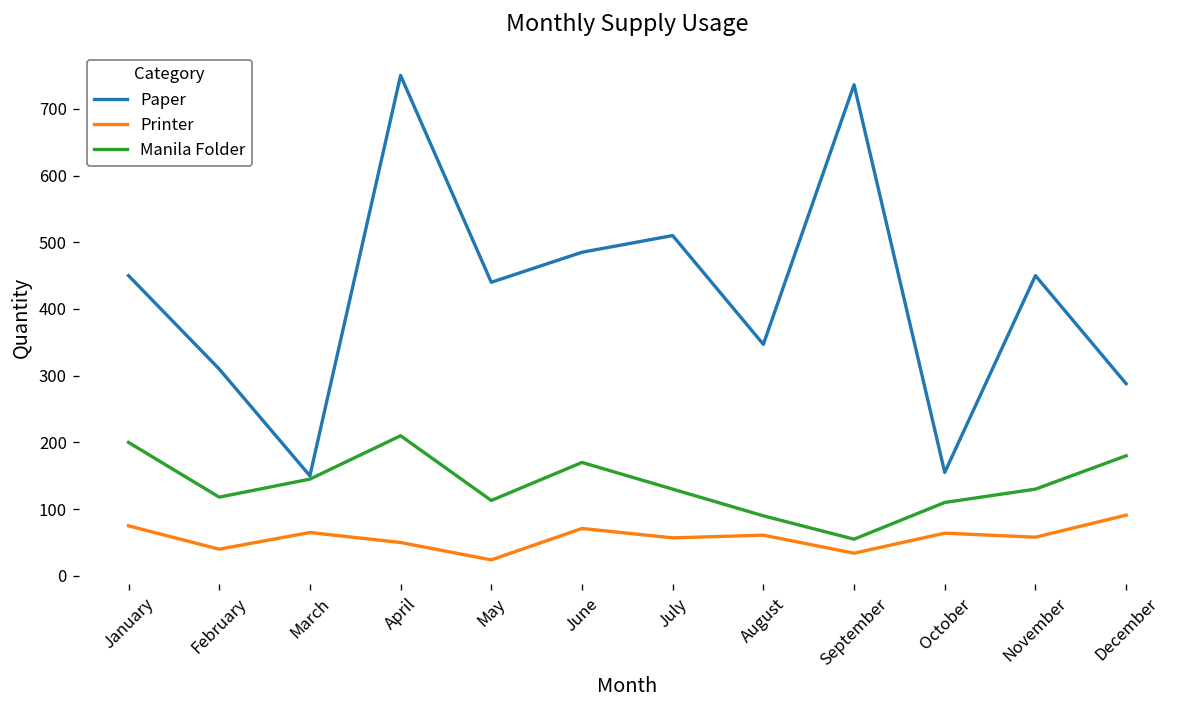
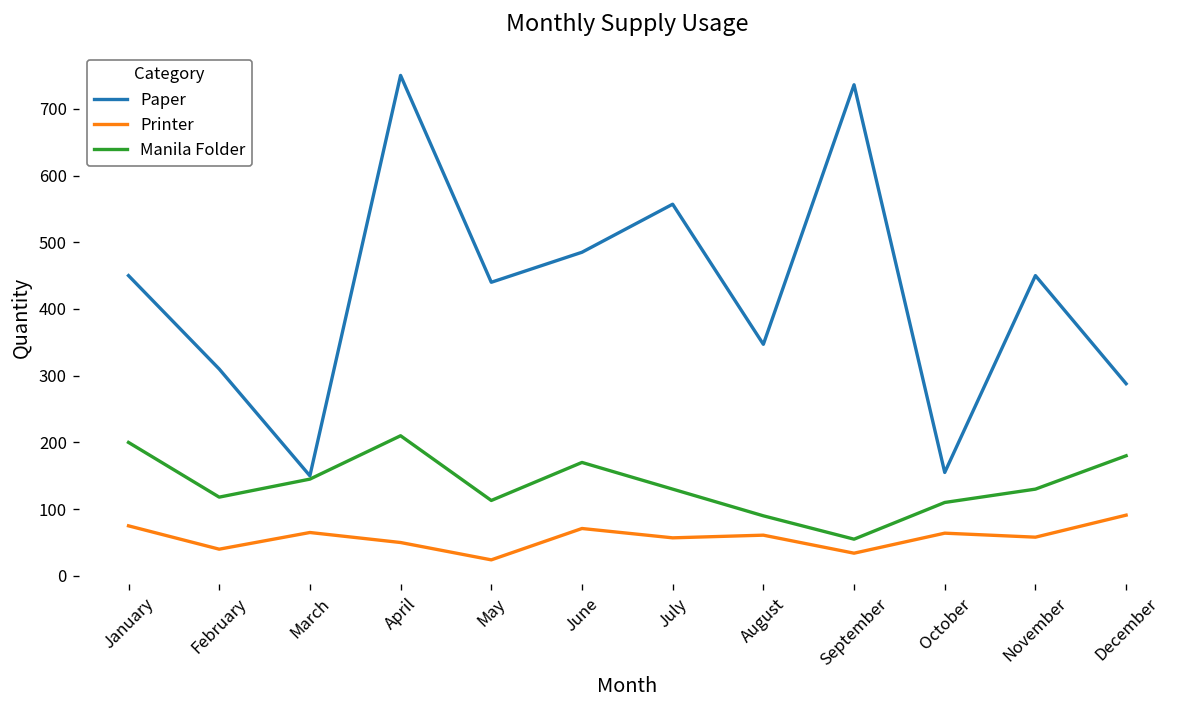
Paper, July: 510 -> 560
